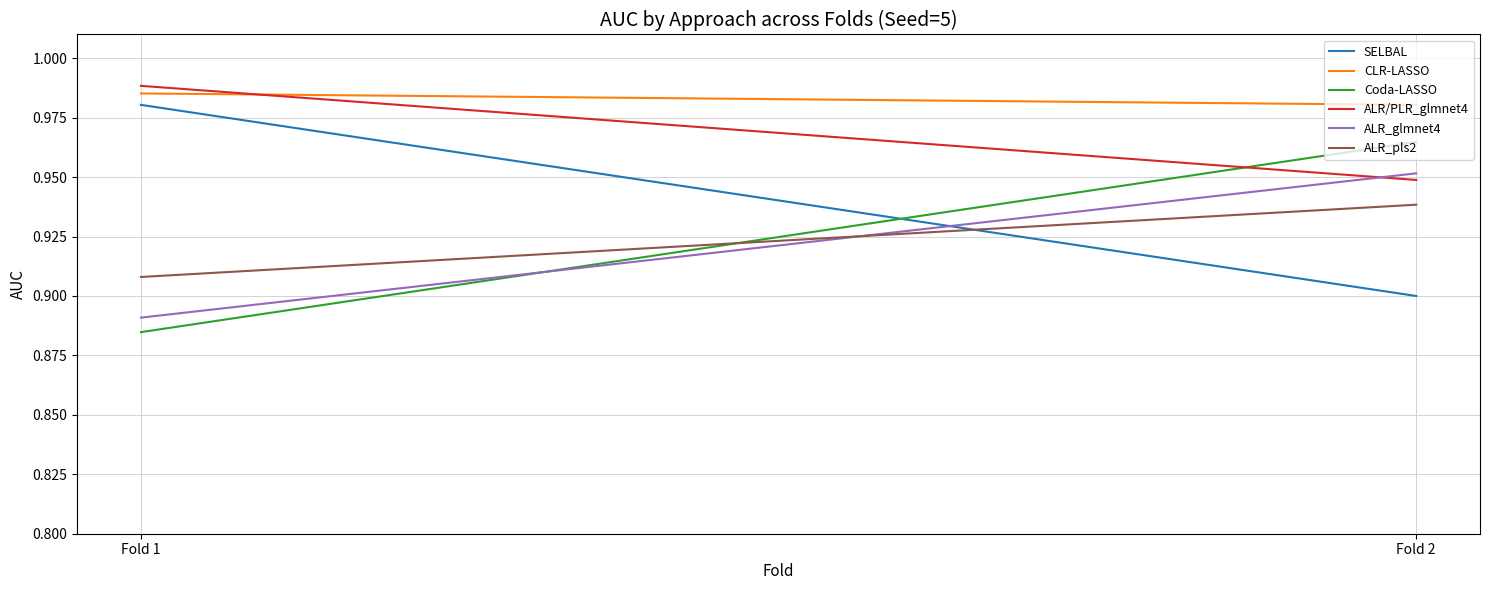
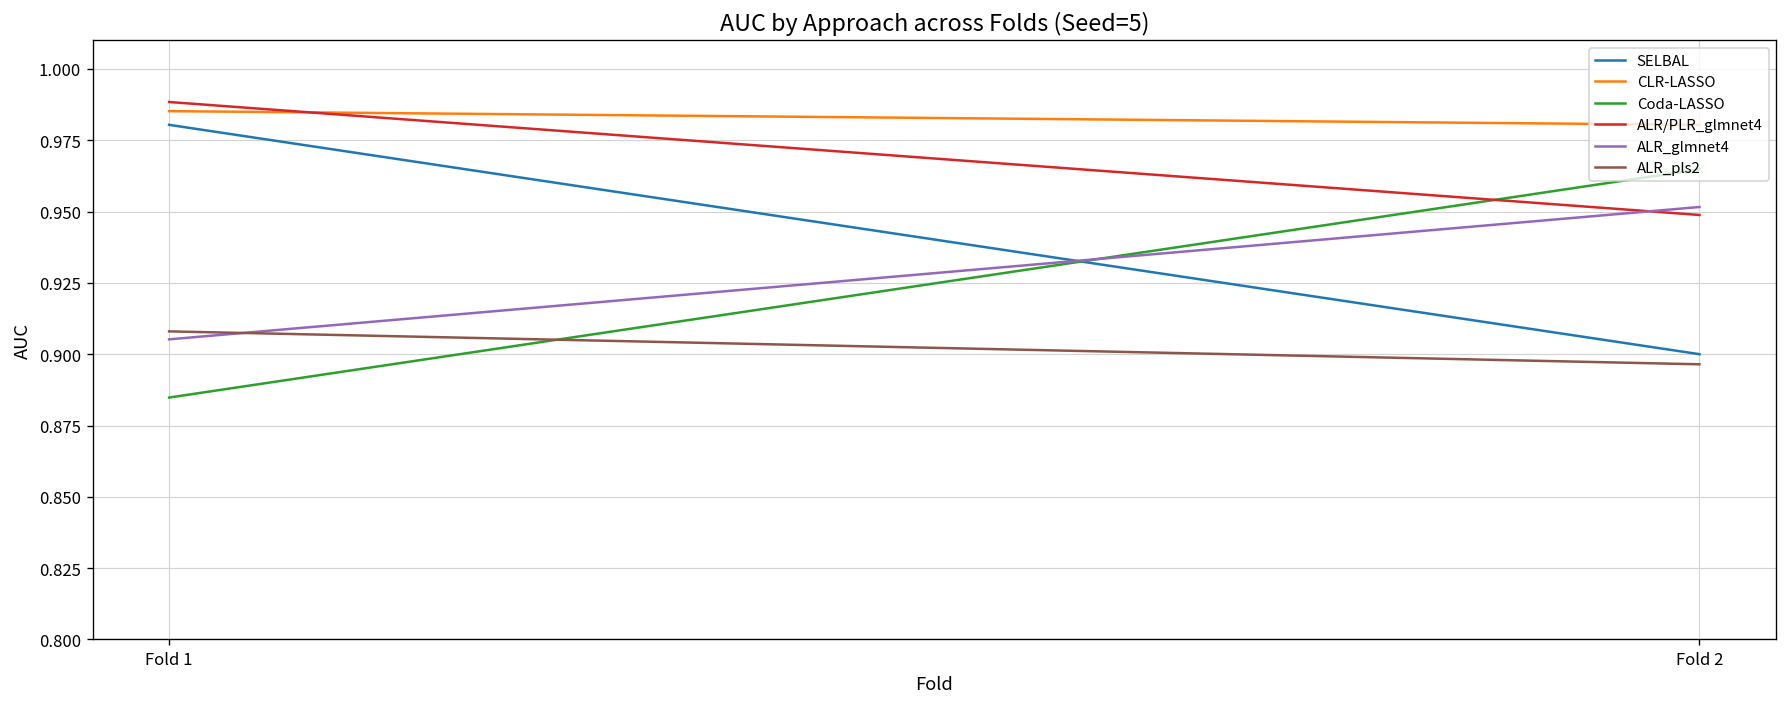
ALR_glmnet4, Fold 1: 0.891 -> 0.905
ALR_pls2, Fold 2: 0.938 -> 0.896
